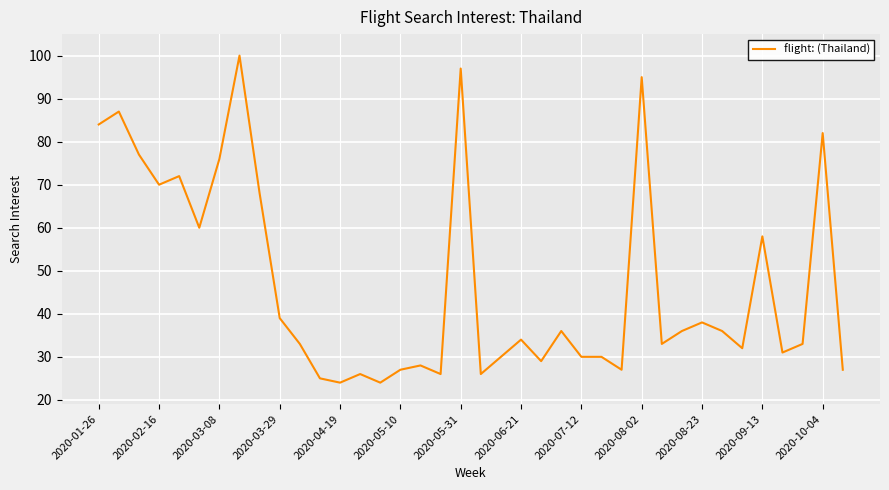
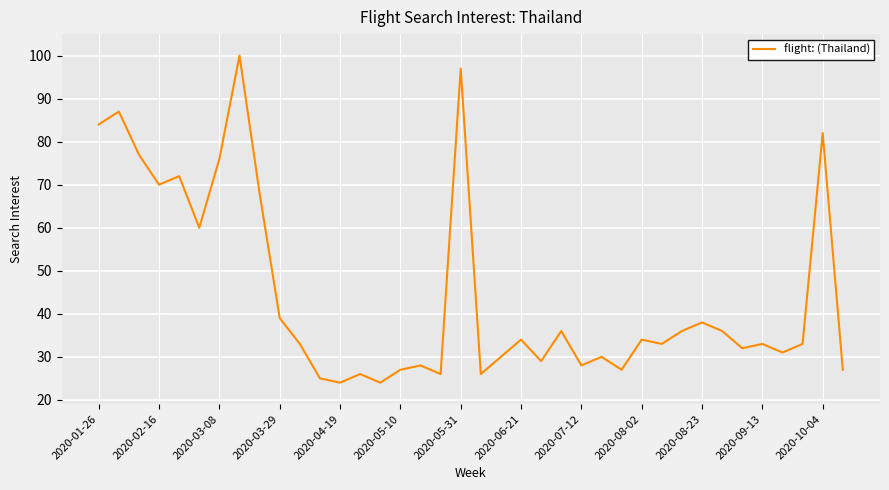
2020-07-12: 30 -> 28
2020-08-02: 95 -> 34
2020-09-13: 58 -> 33
